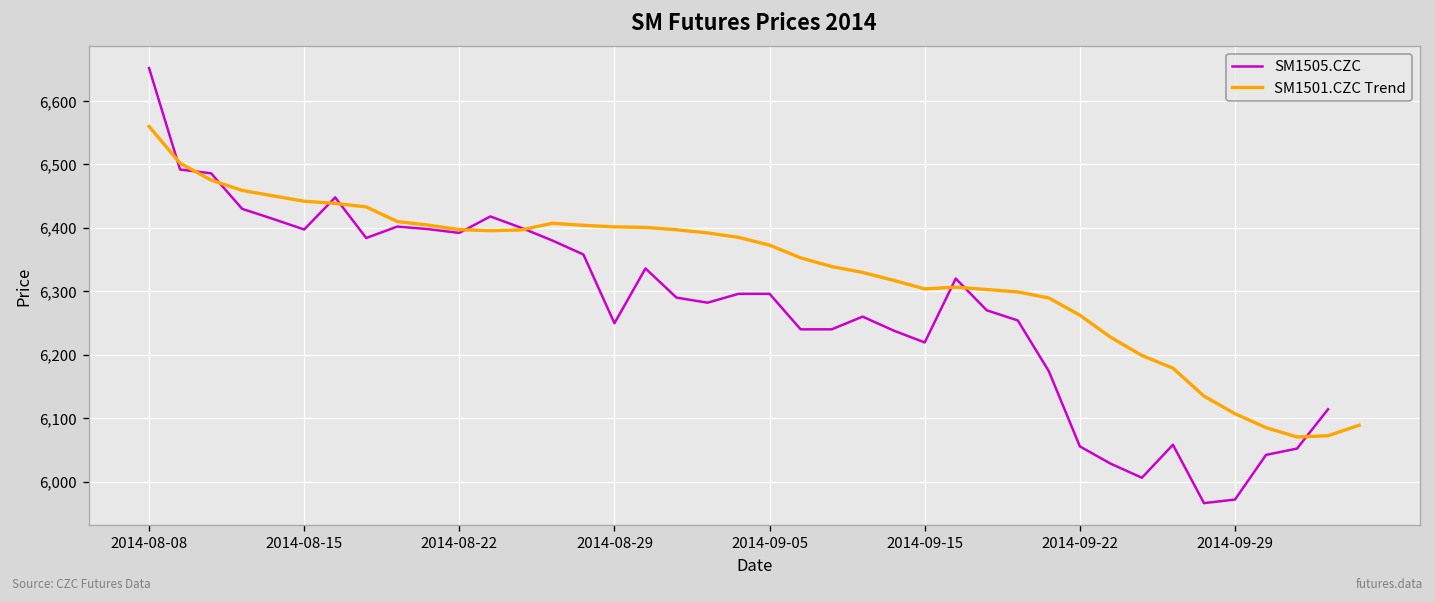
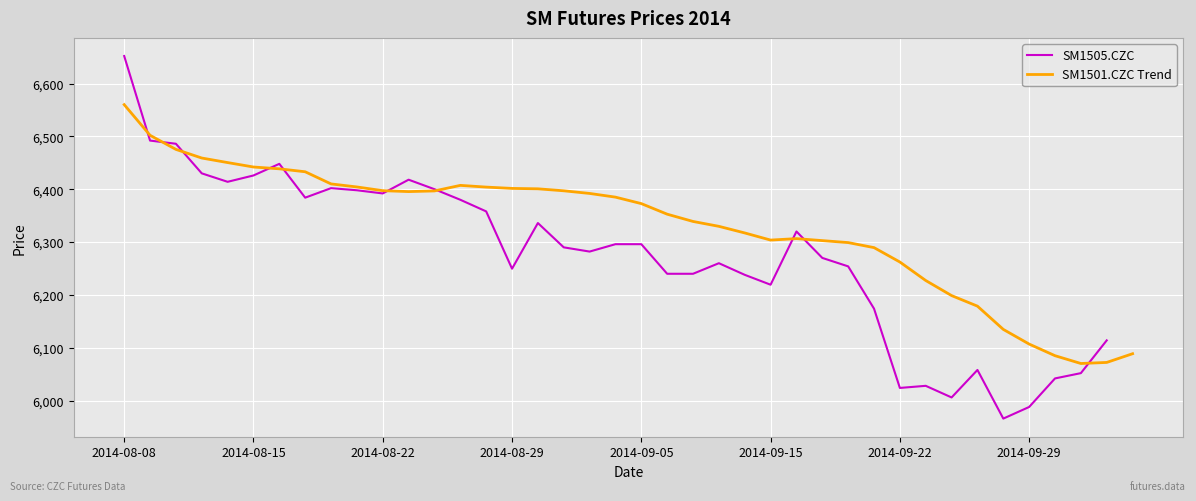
SM1505.CZC, 2014-08-15: 6,400 -> 6,430
SM1505.CZC, 2014-09-22: 6,060 -> 6,020
SM1505.CZC, 2014-09-29: 5,970 -> 5,990
